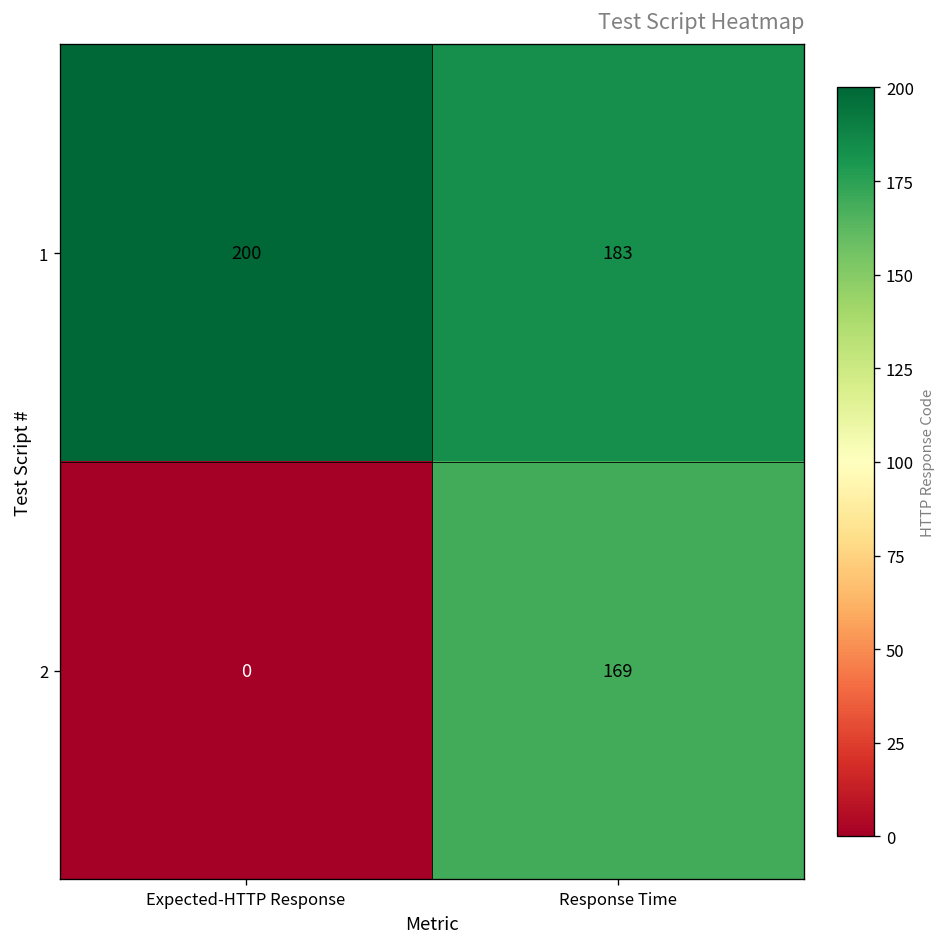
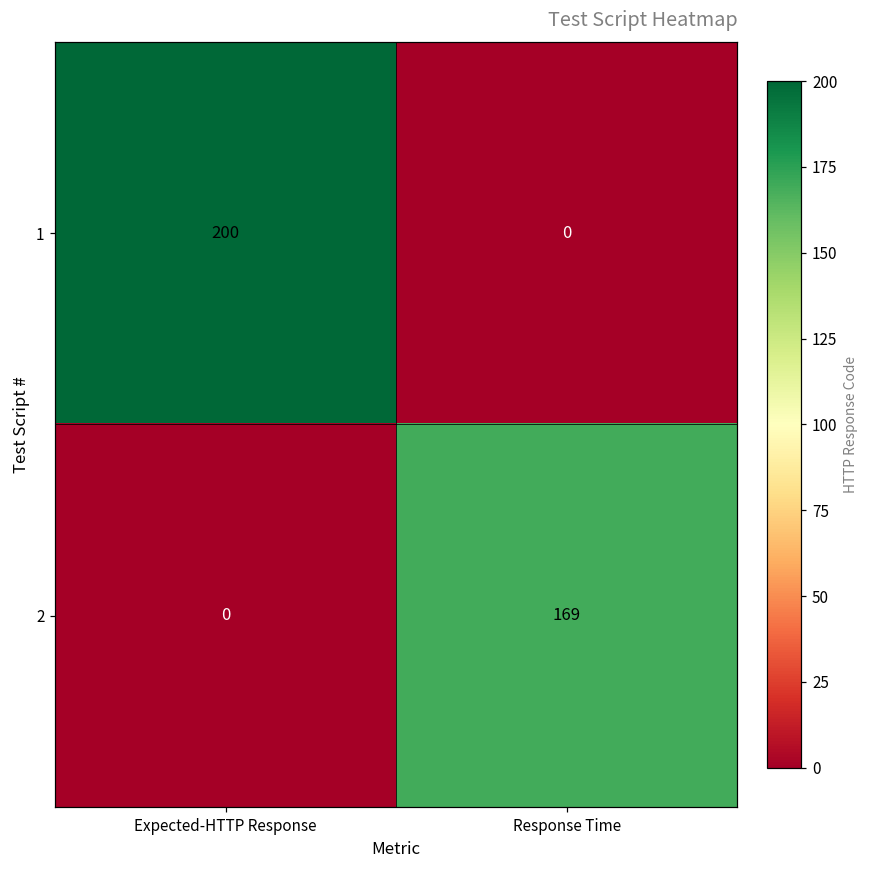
1, Response Time: 183 -> 0
